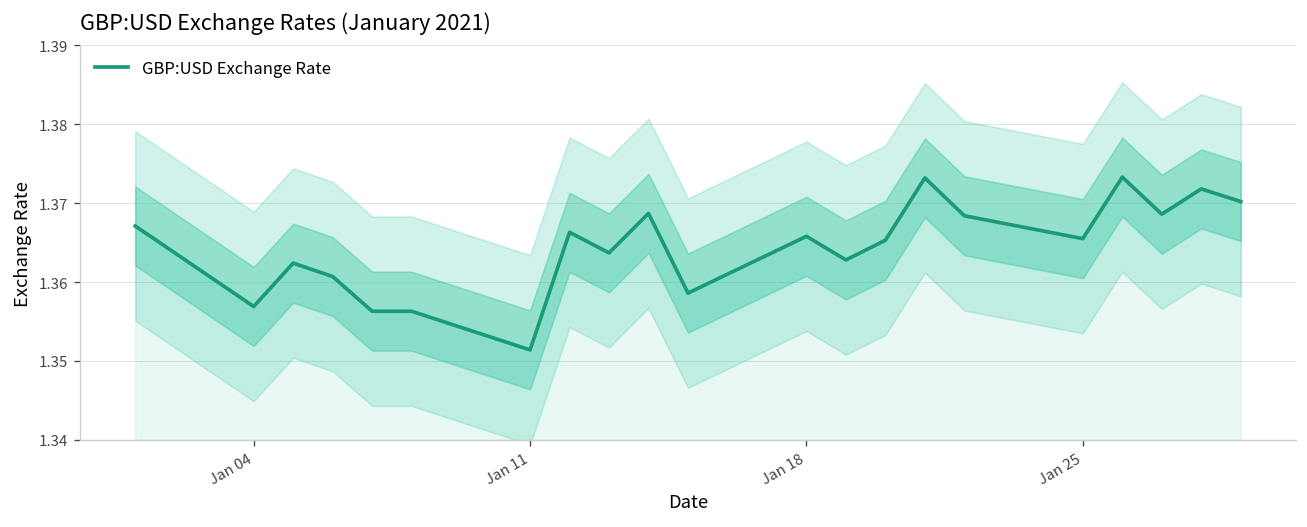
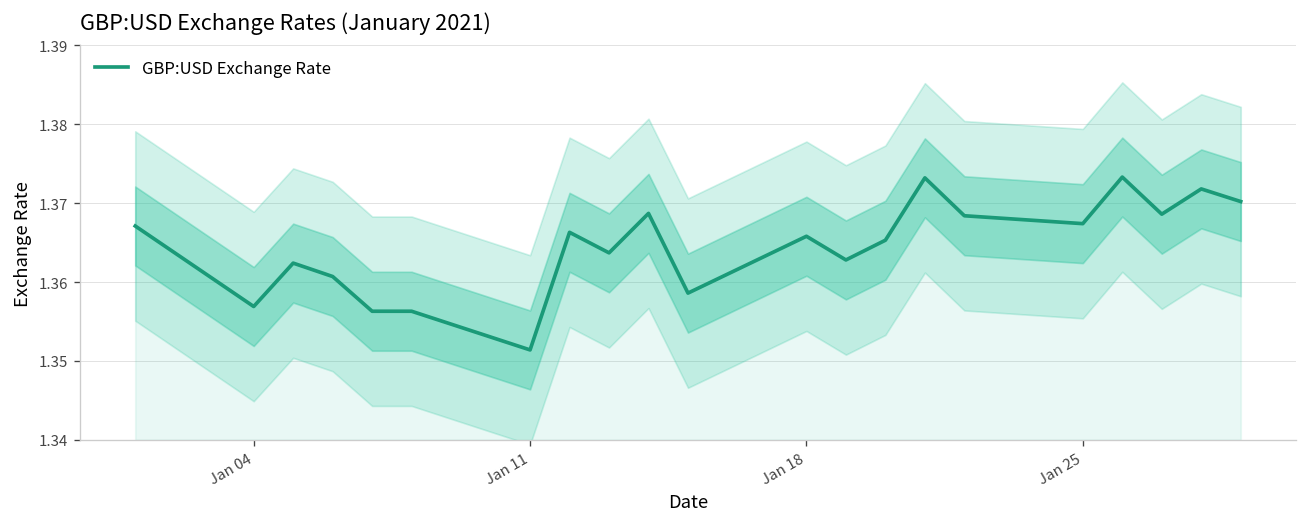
GBP:USD Exchange Rate, Jan 25: 1.366 -> 1.367
